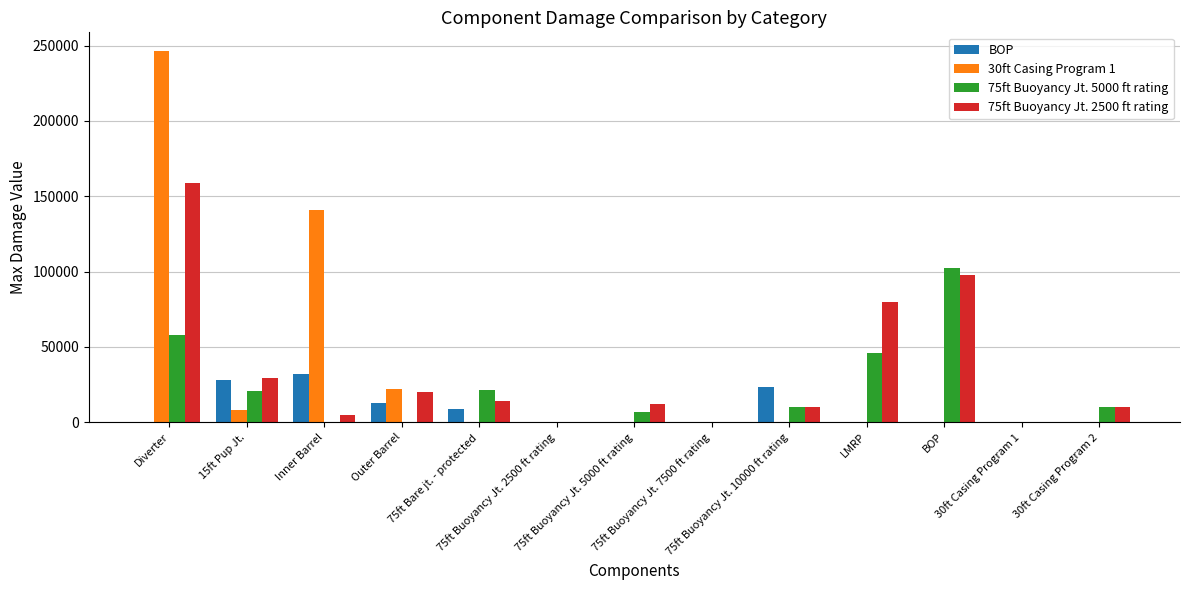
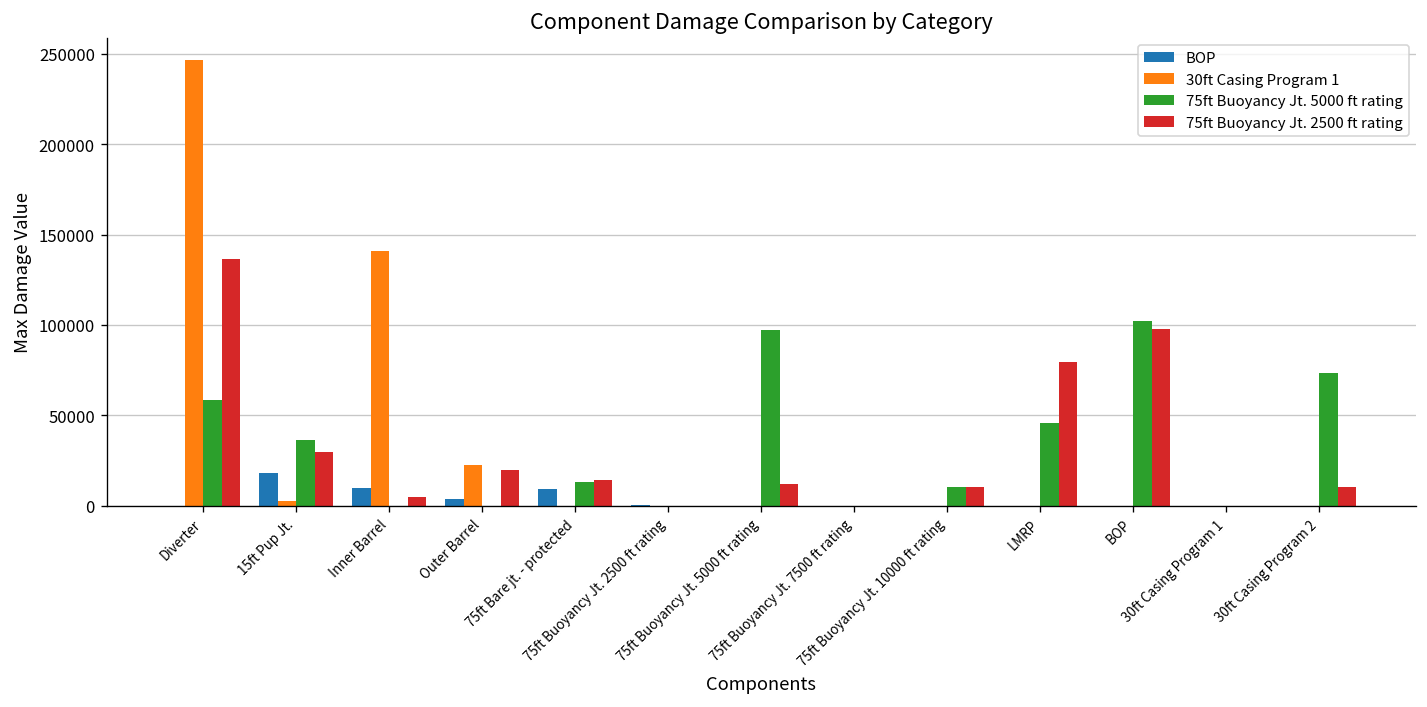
75ft Buoyancy Jt. 2500 ft rating, Diverter: 159000 -> 136000
BOP, 15ft Pup Jt.: 28000 -> 18000
30ft Casing Program 1, 15ft Pup Jt.: 8000 -> 3000
75ft Buoyancy Jt. 5000 ft rating, 15ft Pup Jt.: 21000 -> 37000
BOP, Inner Barrel: 32000 -> 10000
BOP, Outer Barrel: 13000 -> 4000
75ft Buoyancy Jt. 5000 ft rating, 75ft Bare jt. - protected: 21000 -> 13000
75ft Buoyancy Jt. 5000 ft rating, 75ft Buoyancy Jt. 5000 ft rating: 6000 -> 97000
BOP, 75ft Buoyancy Jt. 10000 ft rating: 24000 -> 0
75ft Buoyancy Jt. 5000 ft rating, 30ft Casing Program 2: 10000 -> 74000
